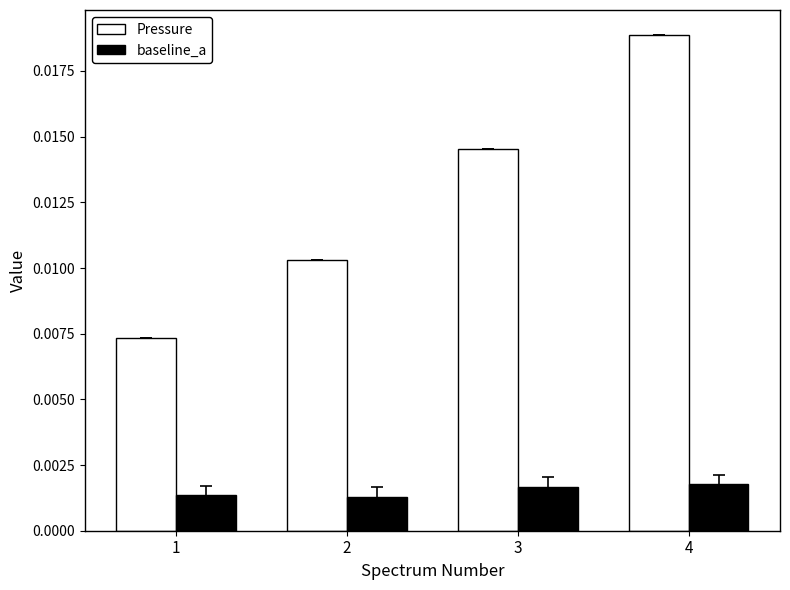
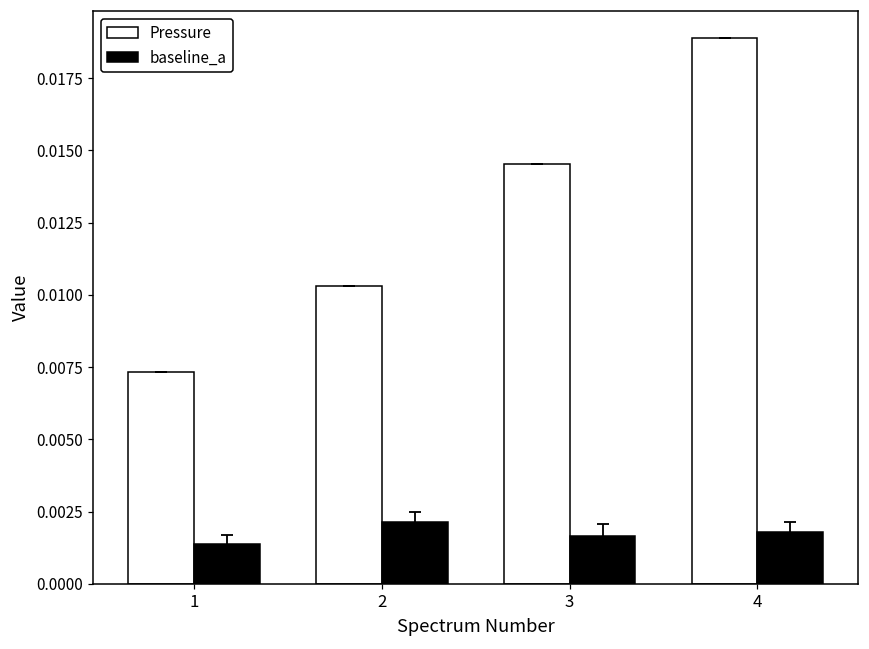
baseline_a, 2: 0.0013 -> 0.0021
